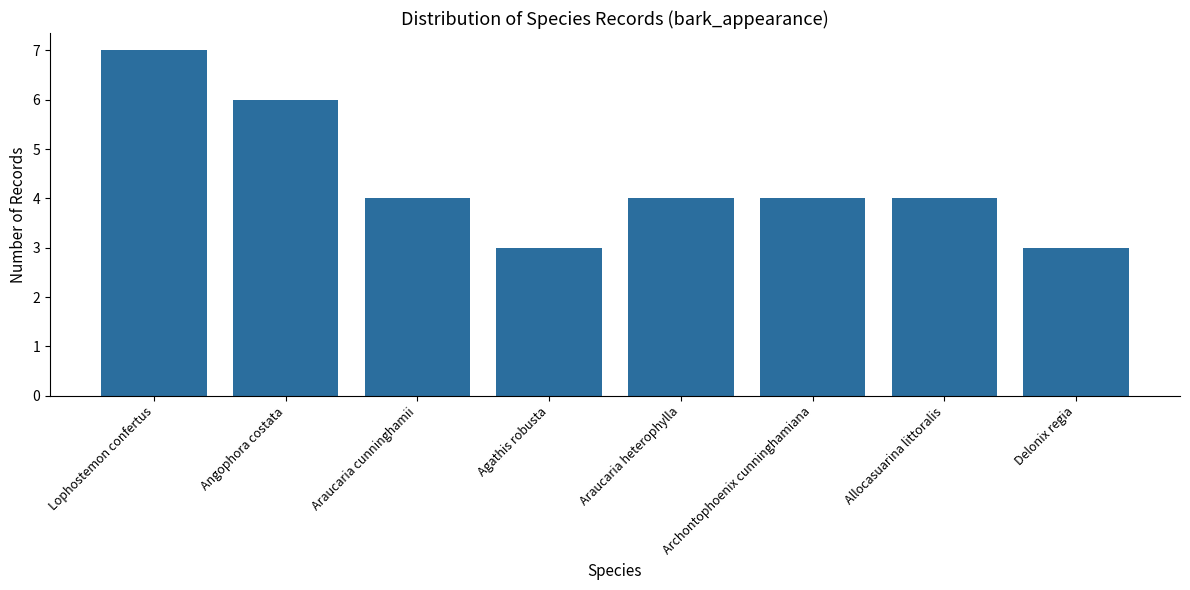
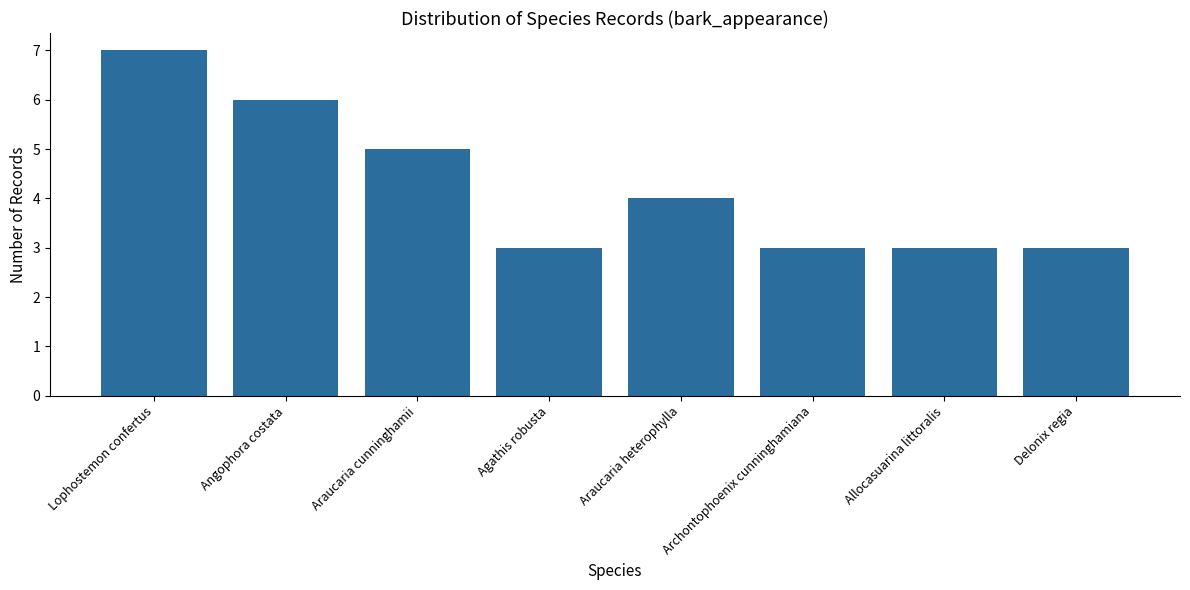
Araucaria cunninghamii: 4 -> 5
Archontophoenix cunninghamiana: 4 -> 3
Allocasuarina littoralis: 4 -> 3
